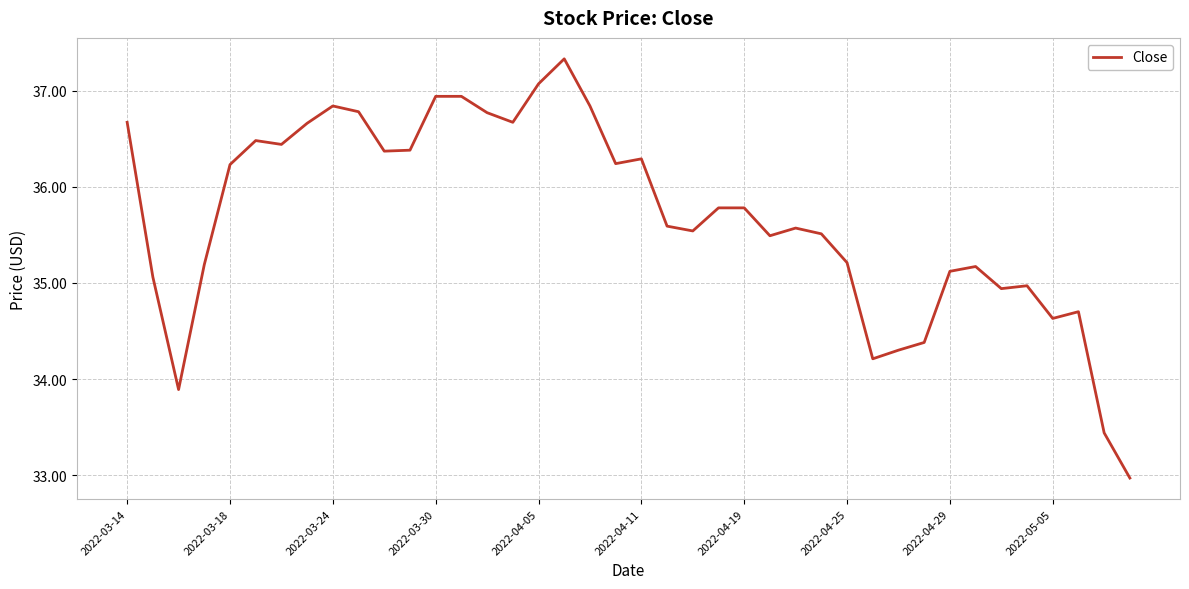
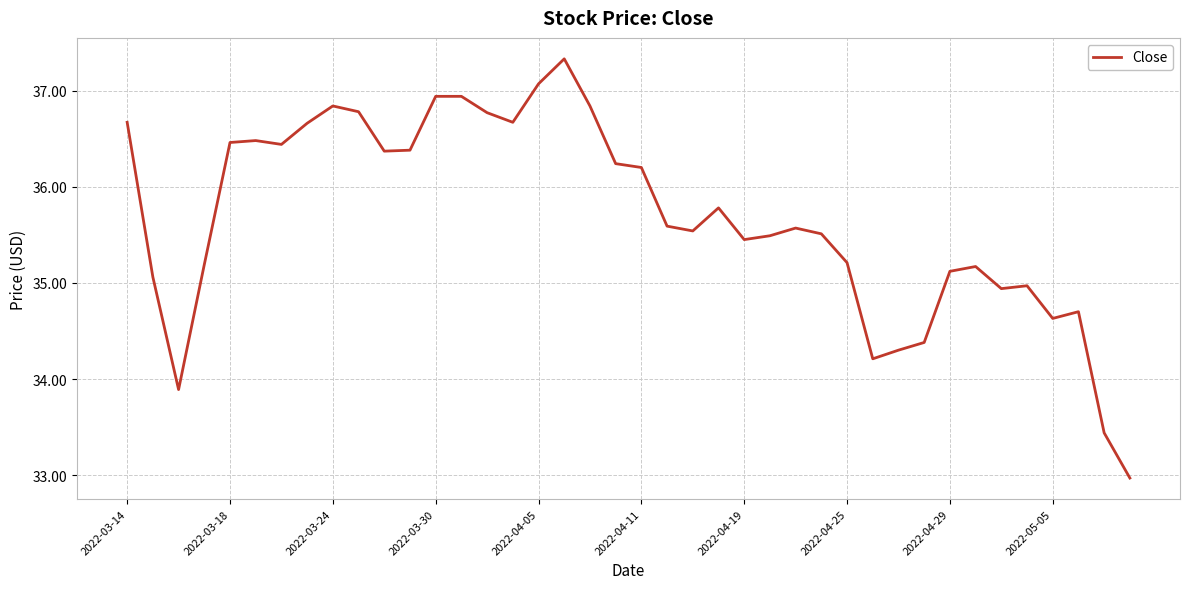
2022-03-18: 36.2 -> 36.5
2022-04-11: 36.3 -> 36.2
2022-04-19: 35.8 -> 35.5
